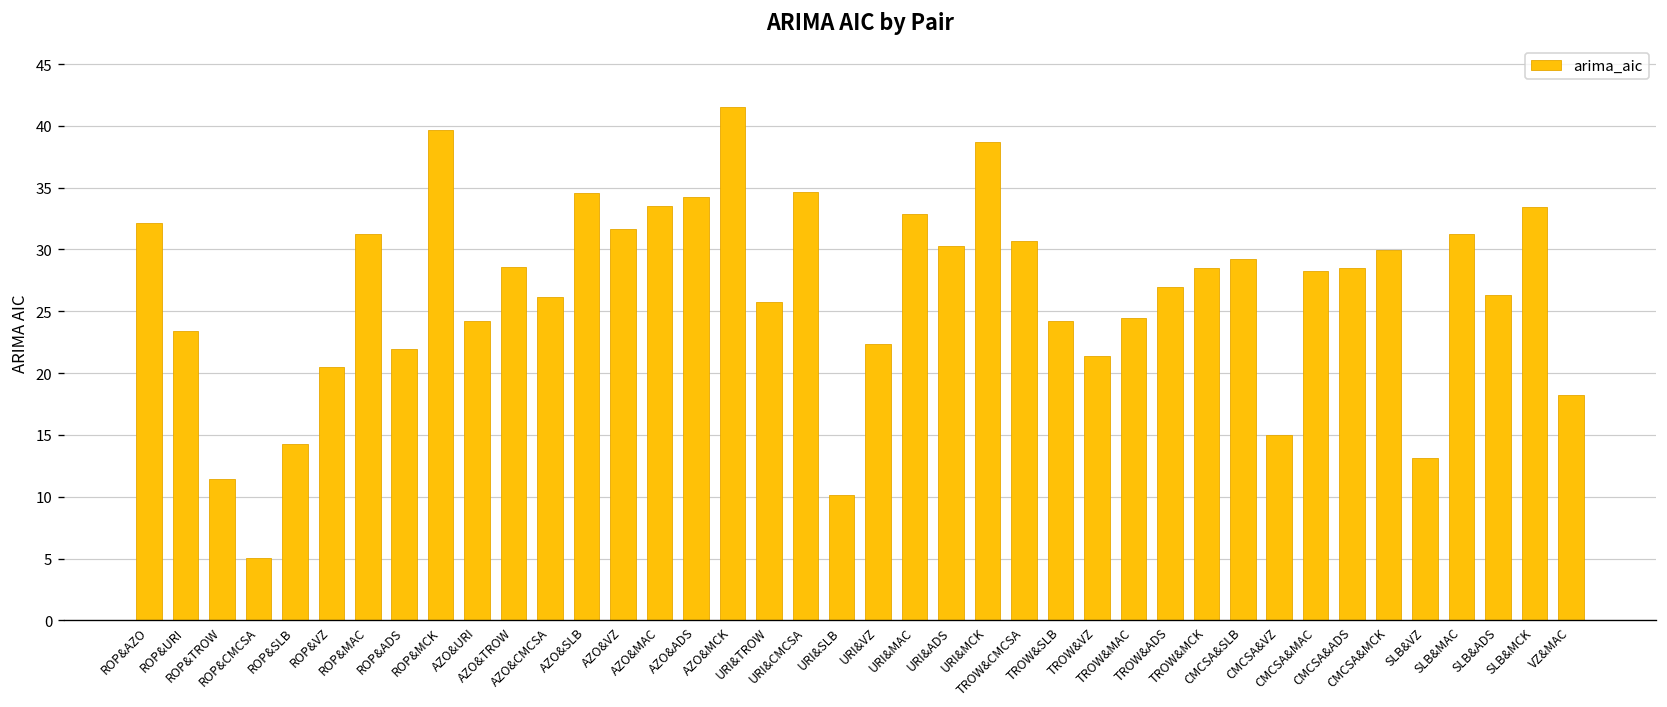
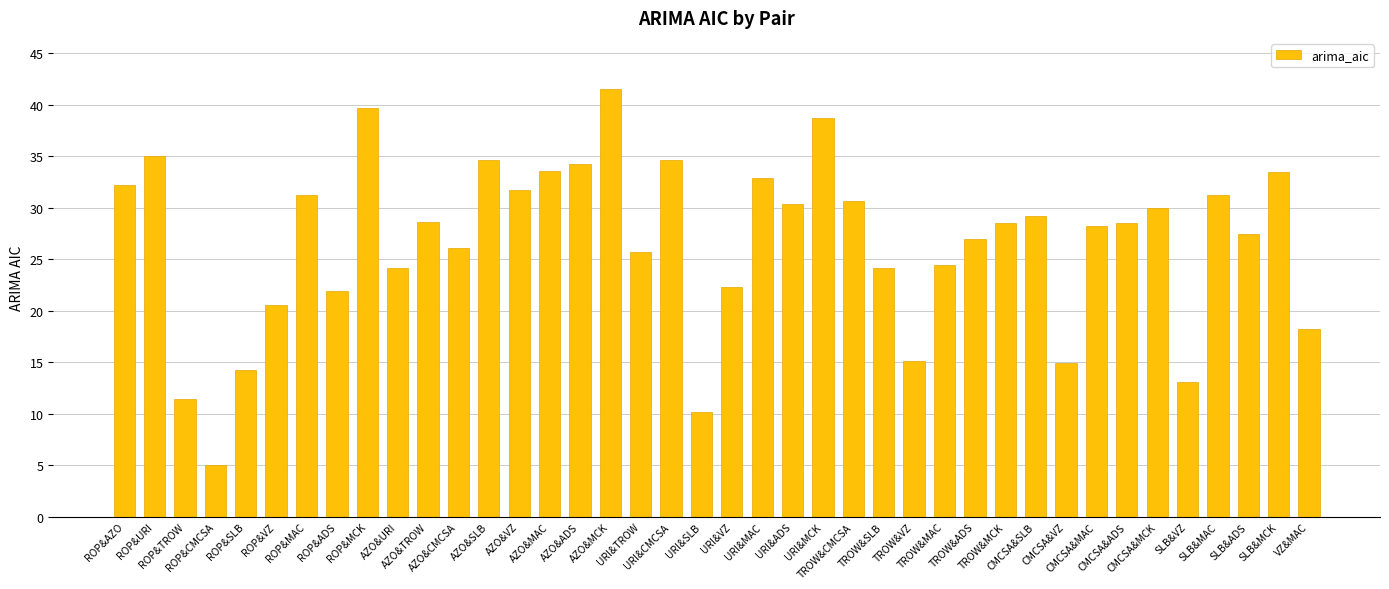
ROP&URI: 23.4 -> 35.1
TROW&VZ: 21.4 -> 15.1
SLB&ADS: 26.3 -> 27.5
